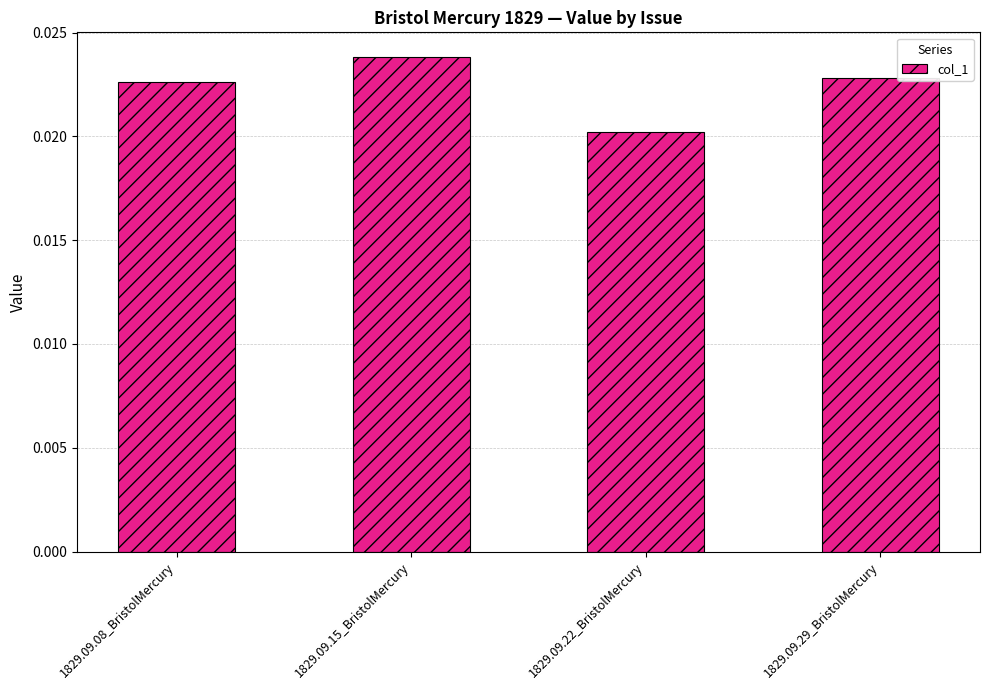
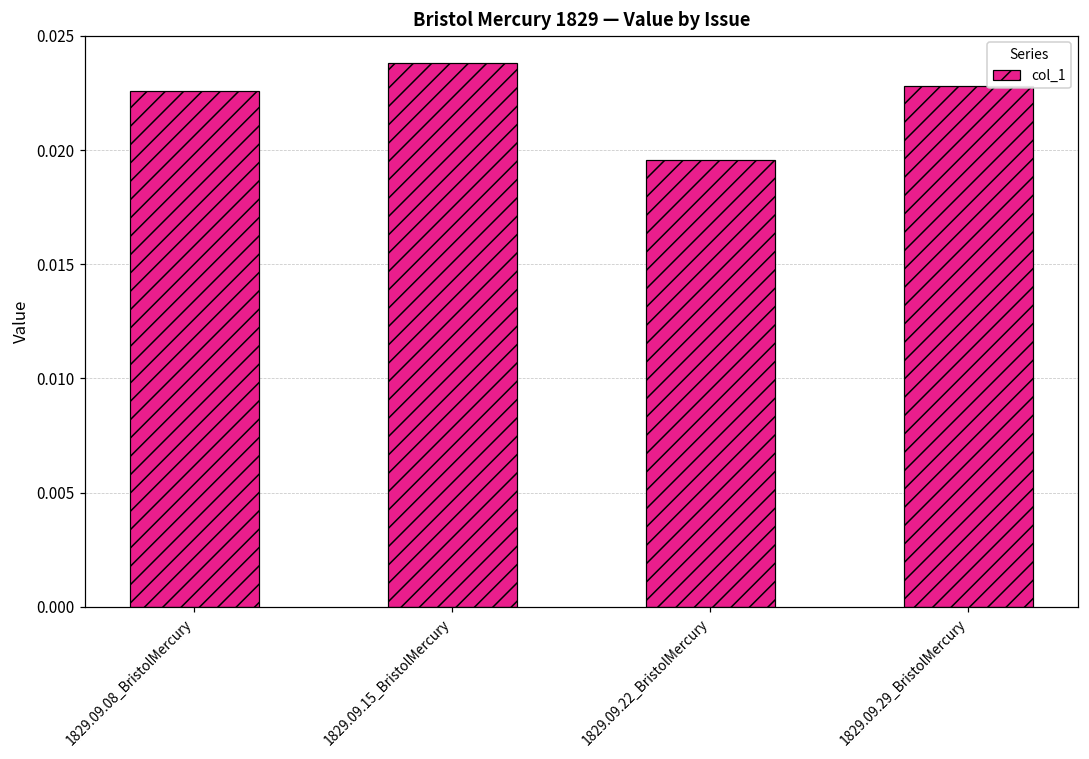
1829.09.22_BristolMercury: 0.0202 -> 0.0195
